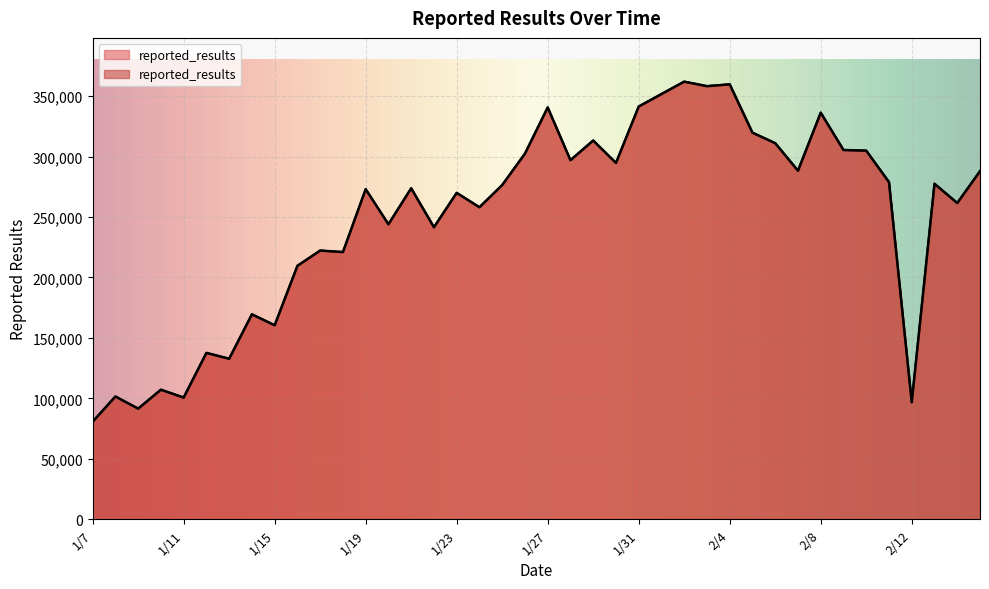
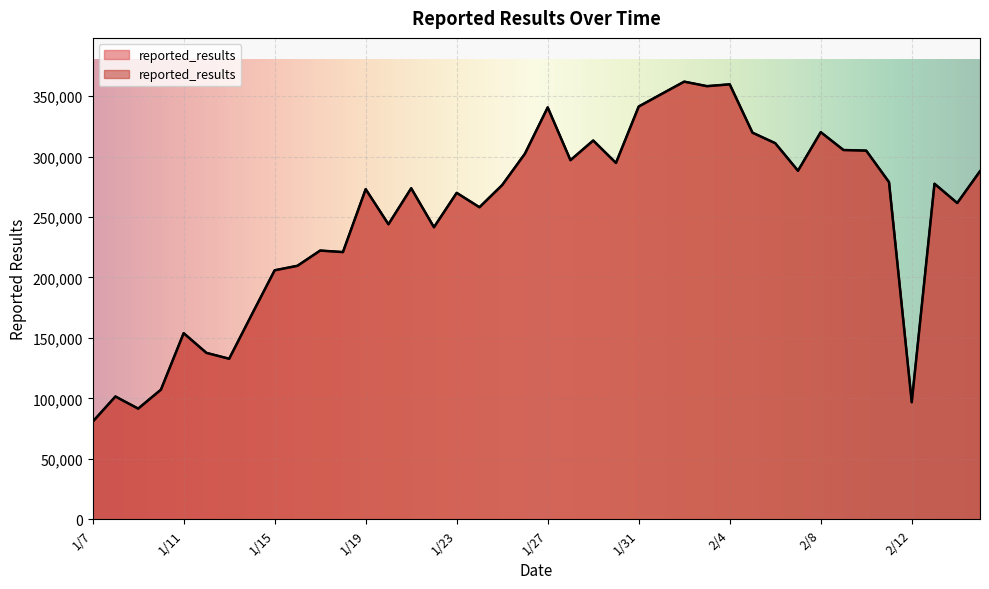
1/11: 101,000 -> 154,000
1/15: 160,000 -> 206,000
2/8: 336,000 -> 320,000
